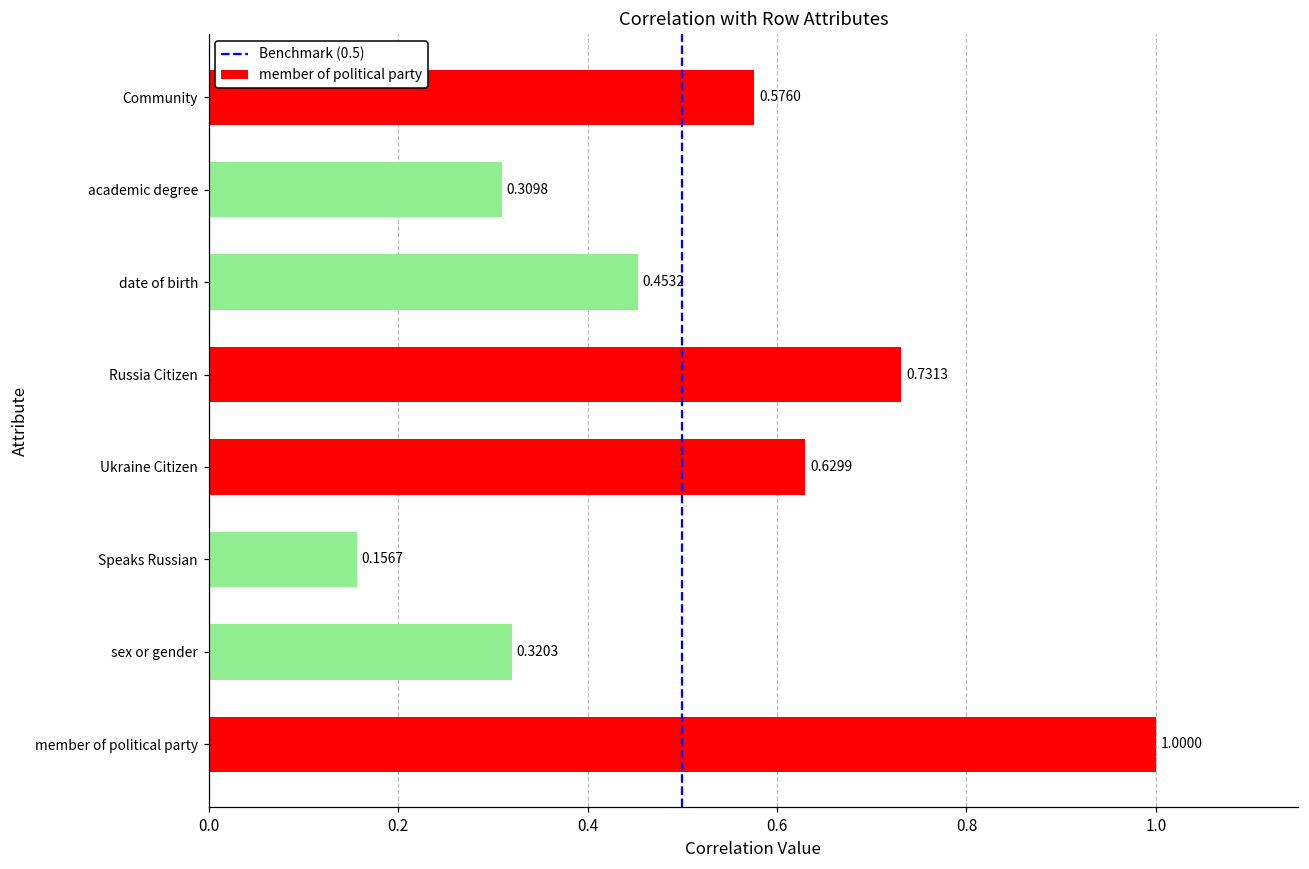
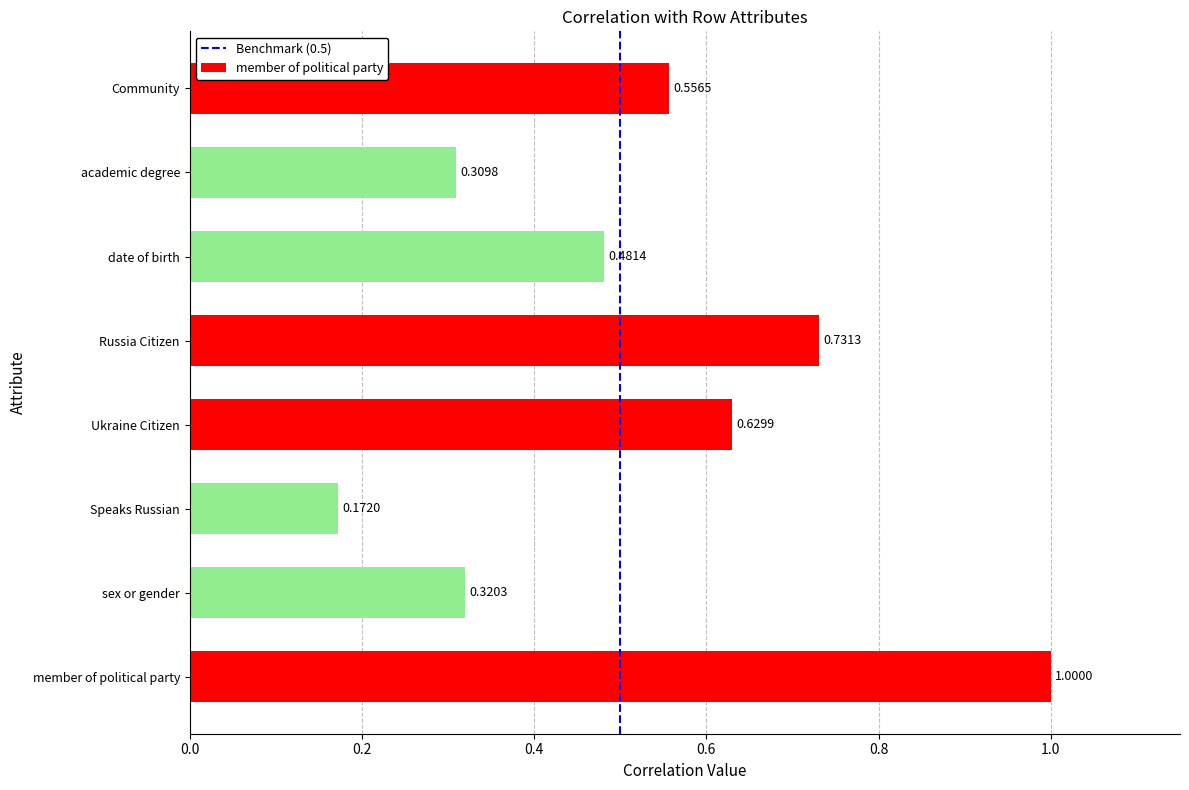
Community: 0.5760 -> 0.5565
date of birth: 0.4532 -> 0.4814
Speaks Russian: 0.1567 -> 0.1720
